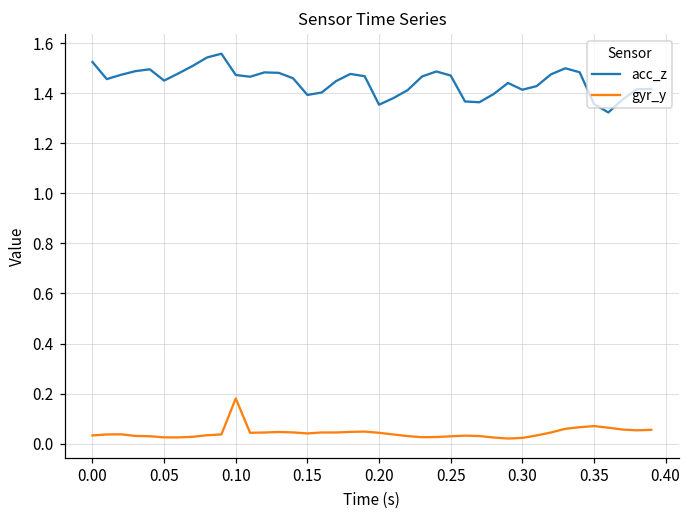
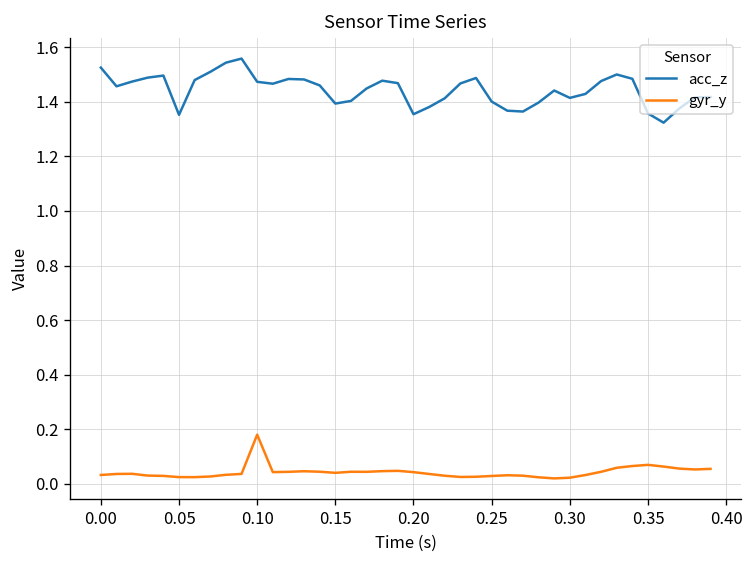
acc_z, 0.05: 1.45 -> 1.35
acc_z, 0.25: 1.47 -> 1.40
